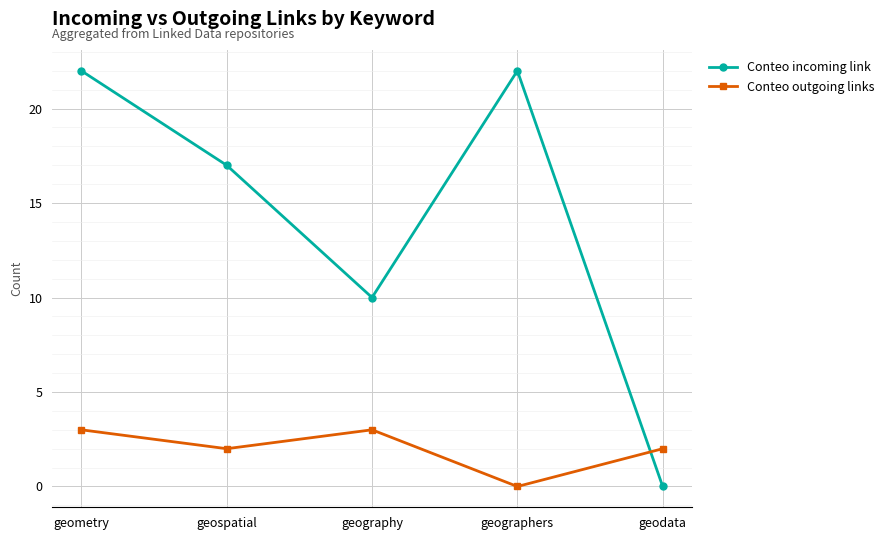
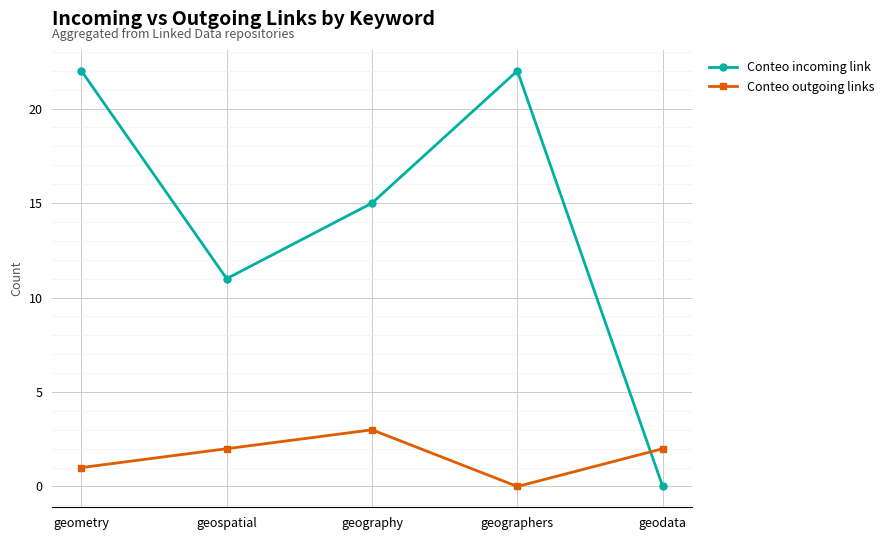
Conteo outgoing links, geometry: 3 -> 1
Conteo incoming link, geospatial: 17 -> 11
Conteo incoming link, geography: 10 -> 15
